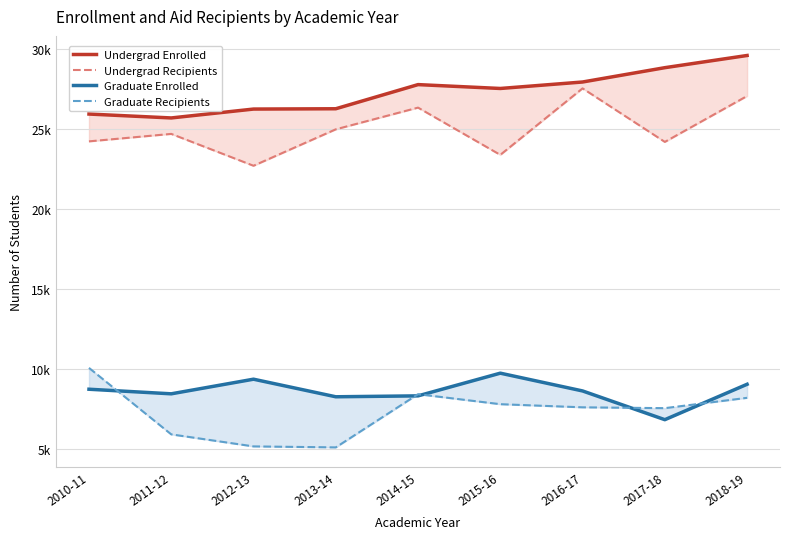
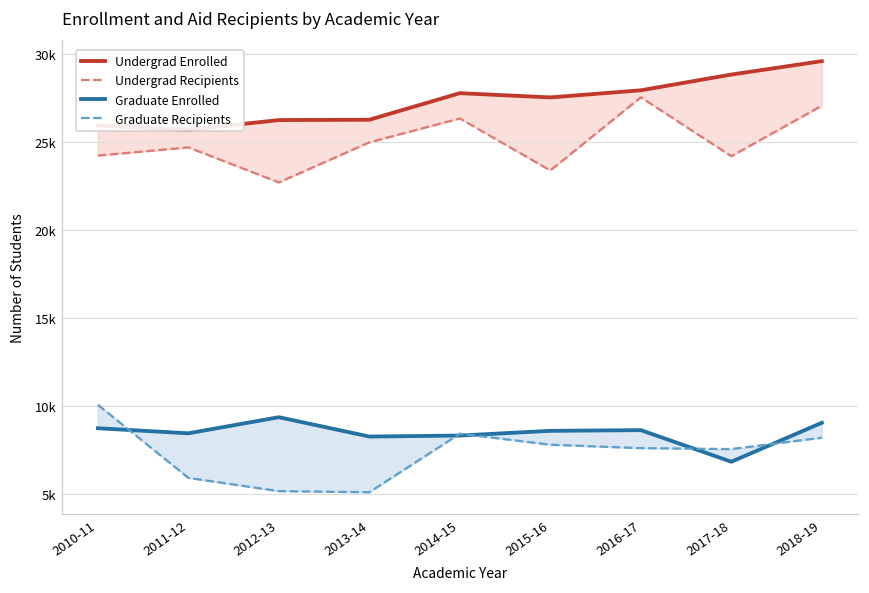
Graduate Enrolled, 2015-16: 9700 -> 8600
